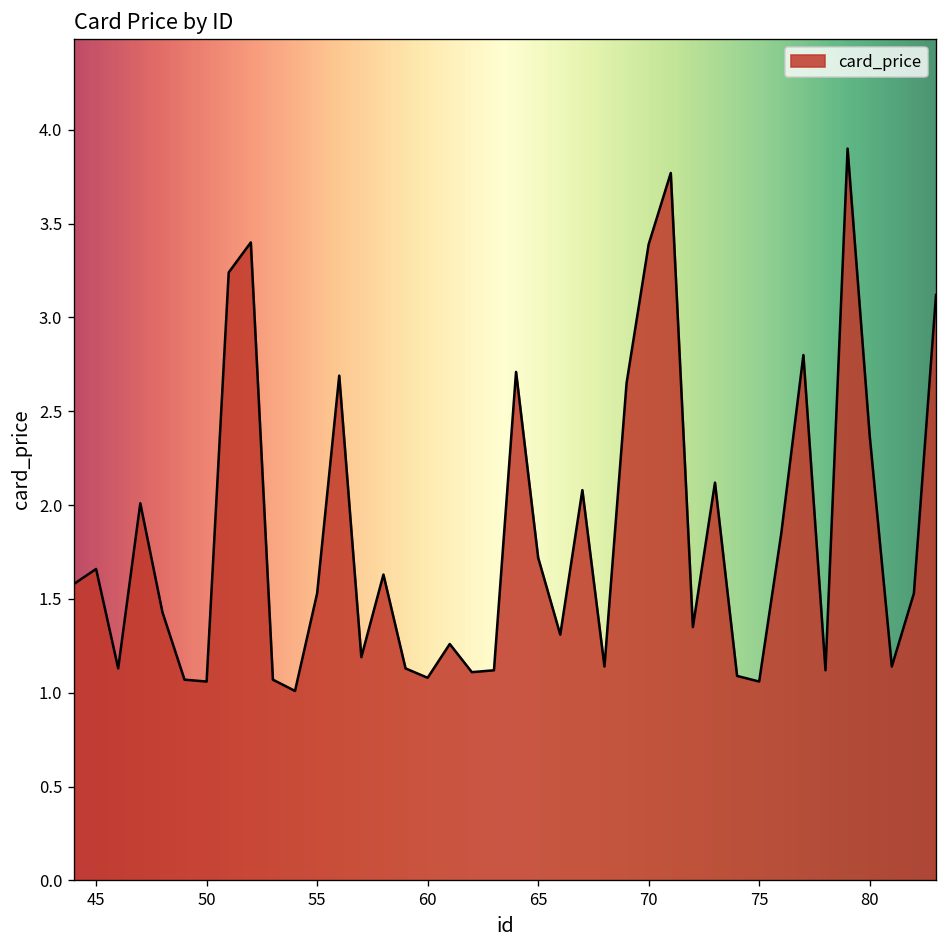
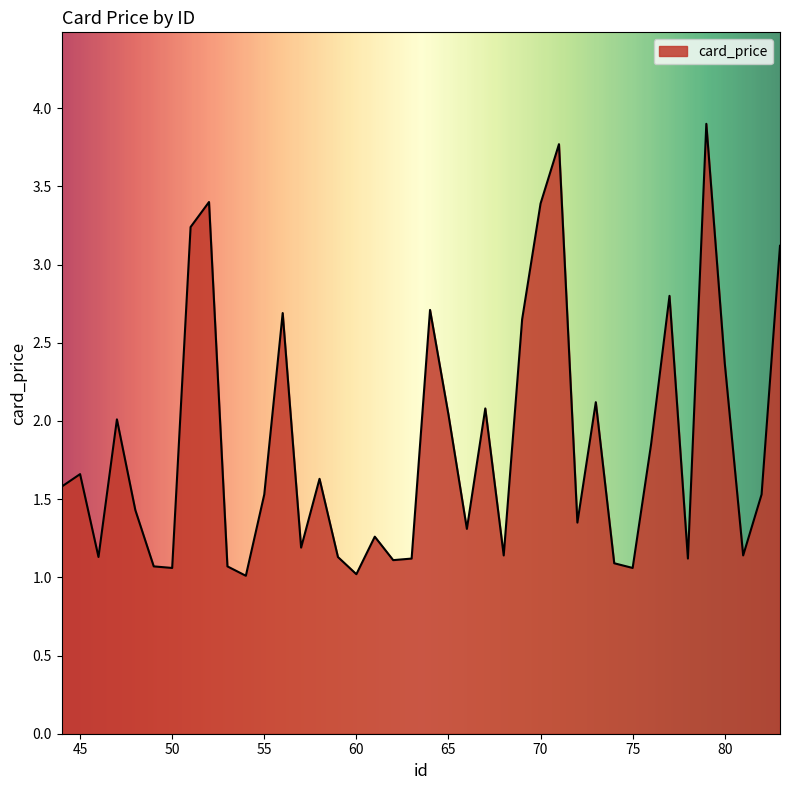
60: 1.08 -> 1.02
65: 1.72 -> 2.04
